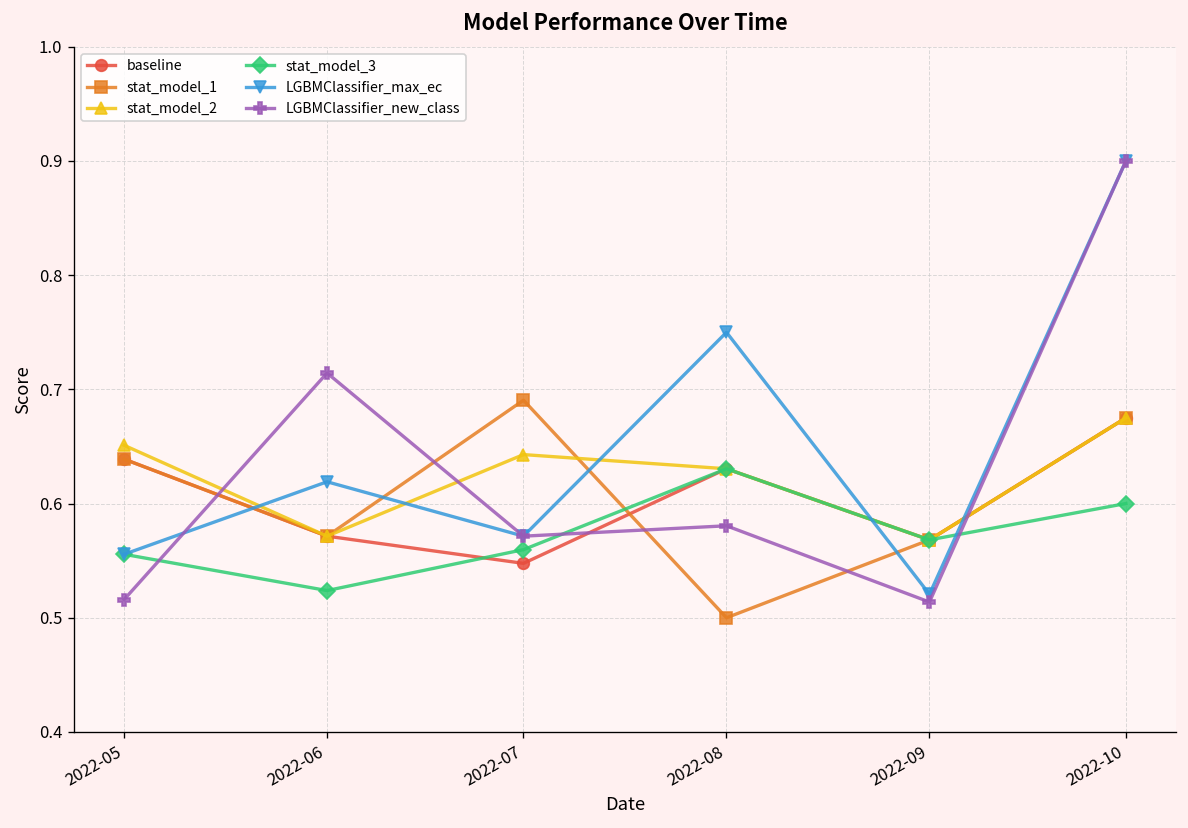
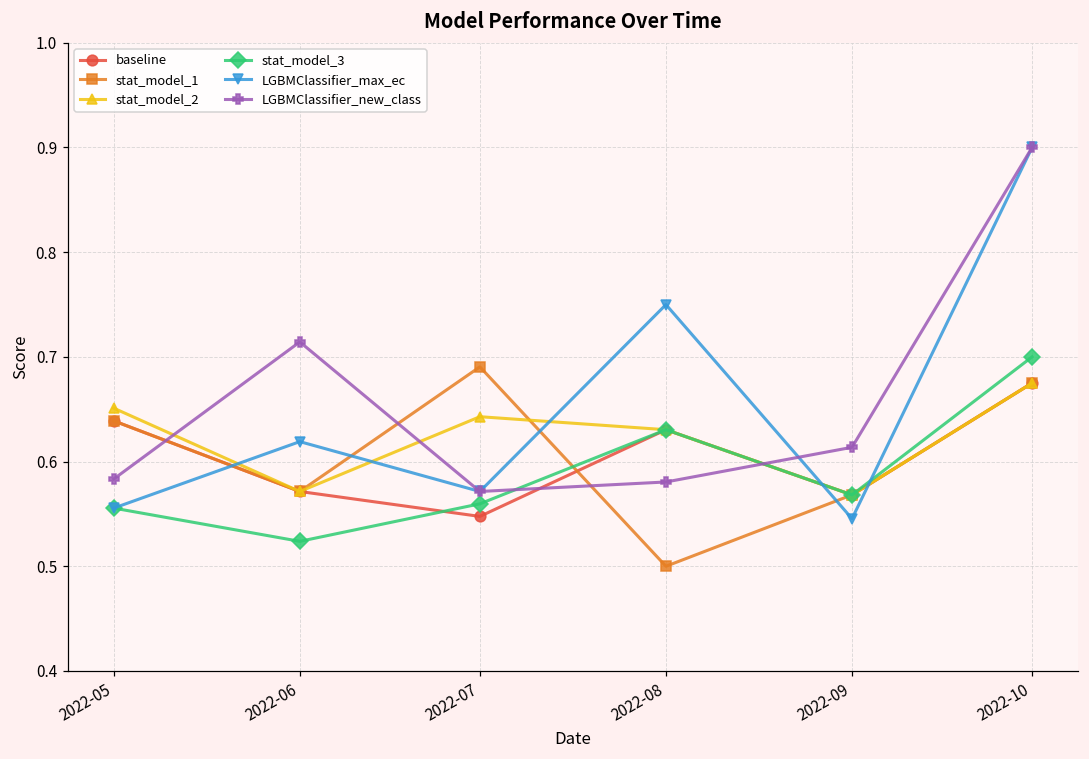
LGBMClassifier_new_class, 2022-05: 0.52 -> 0.58
LGBMClassifier_max_ec, 2022-09: 0.52 -> 0.55
LGBMClassifier_new_class, 2022-09: 0.51 -> 0.61
stat_model_3, 2022-10: 0.6 -> 0.7
